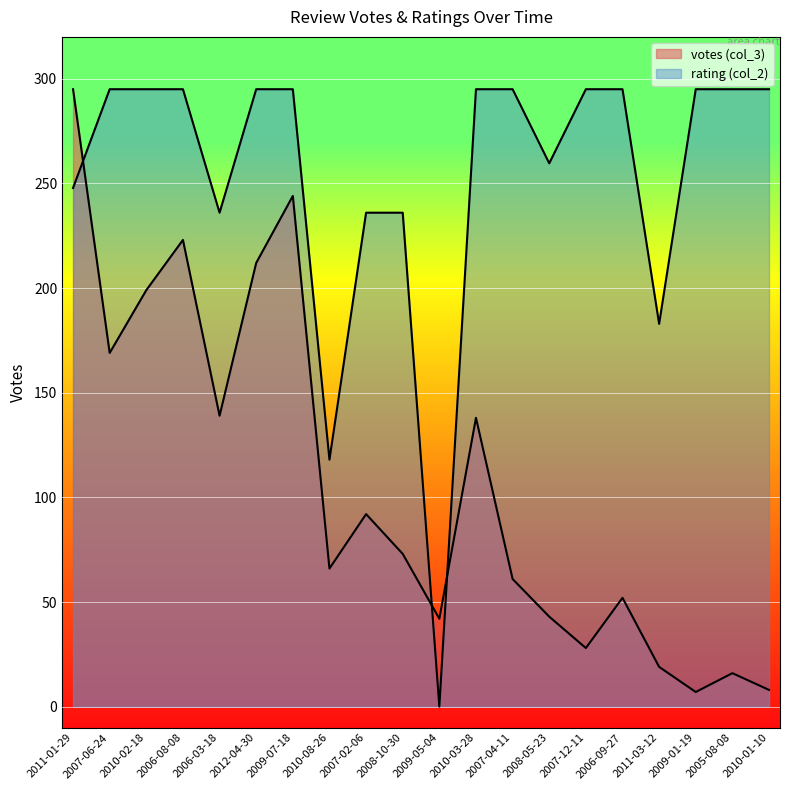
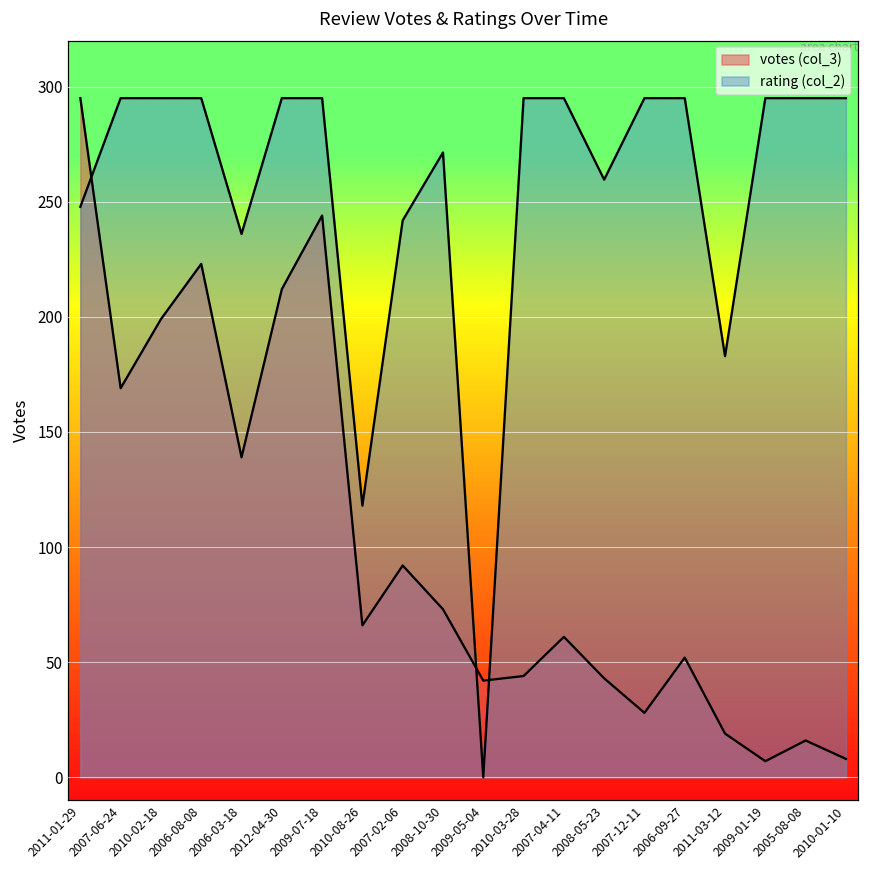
rating (col_2), 2007-02-06: 236 -> 242
rating (col_2), 2008-10-30: 236 -> 271
votes (col_3), 2010-03-28: 138 -> 44
